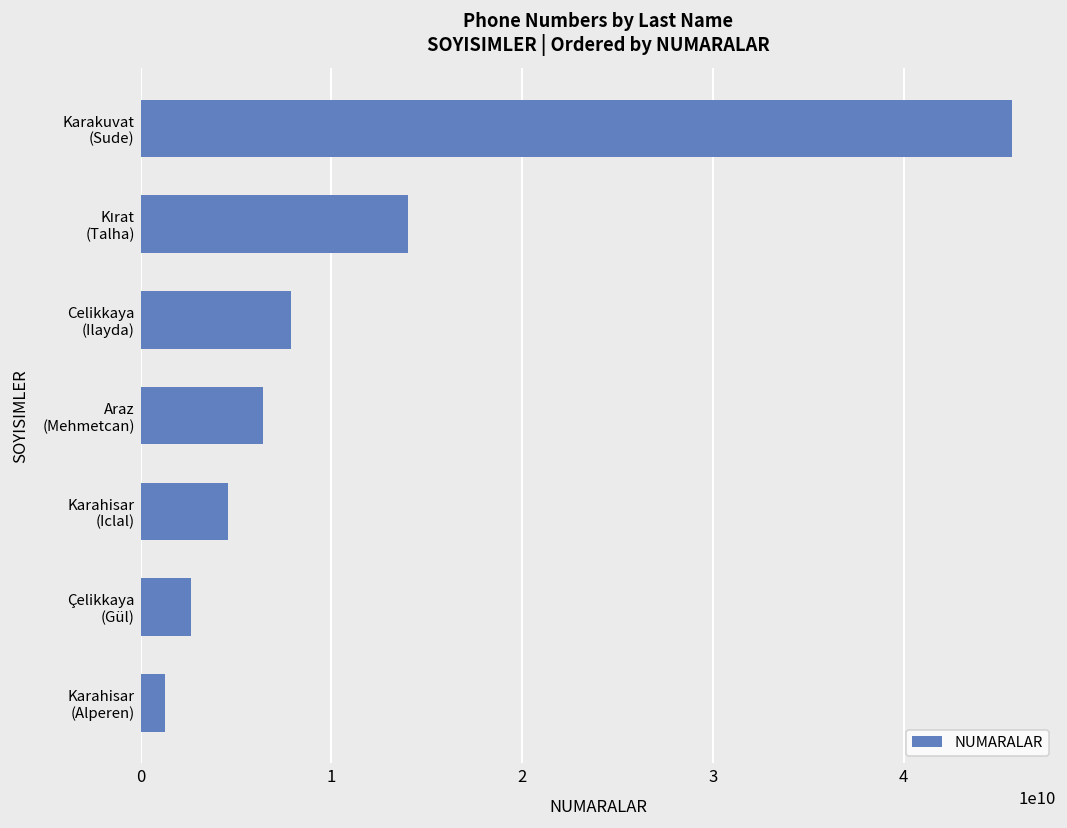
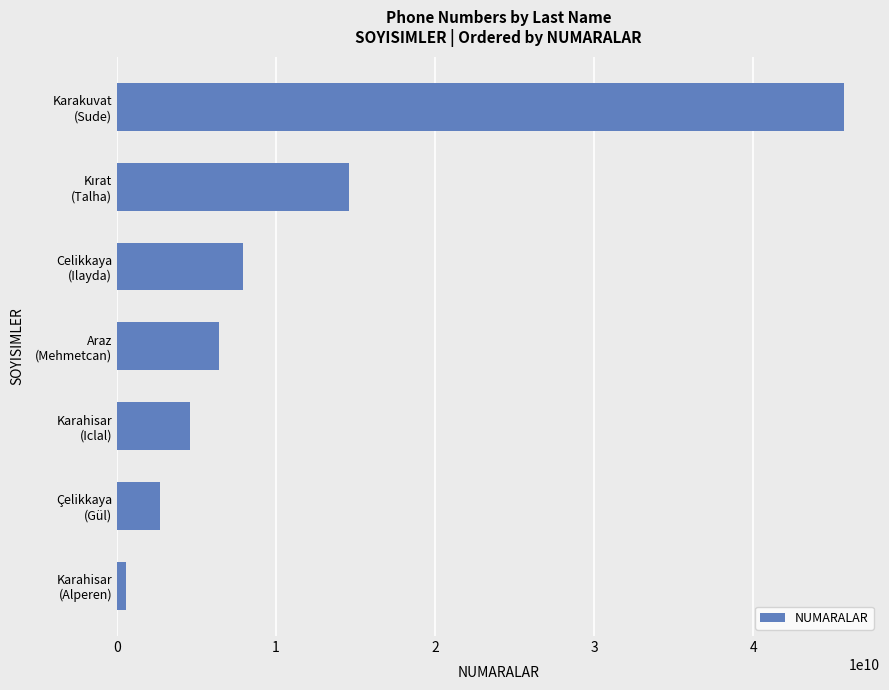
Kırat (Talha): 14000000000 -> 14600000000
Karahisar (Alperen): 1300000000 -> 600000000
